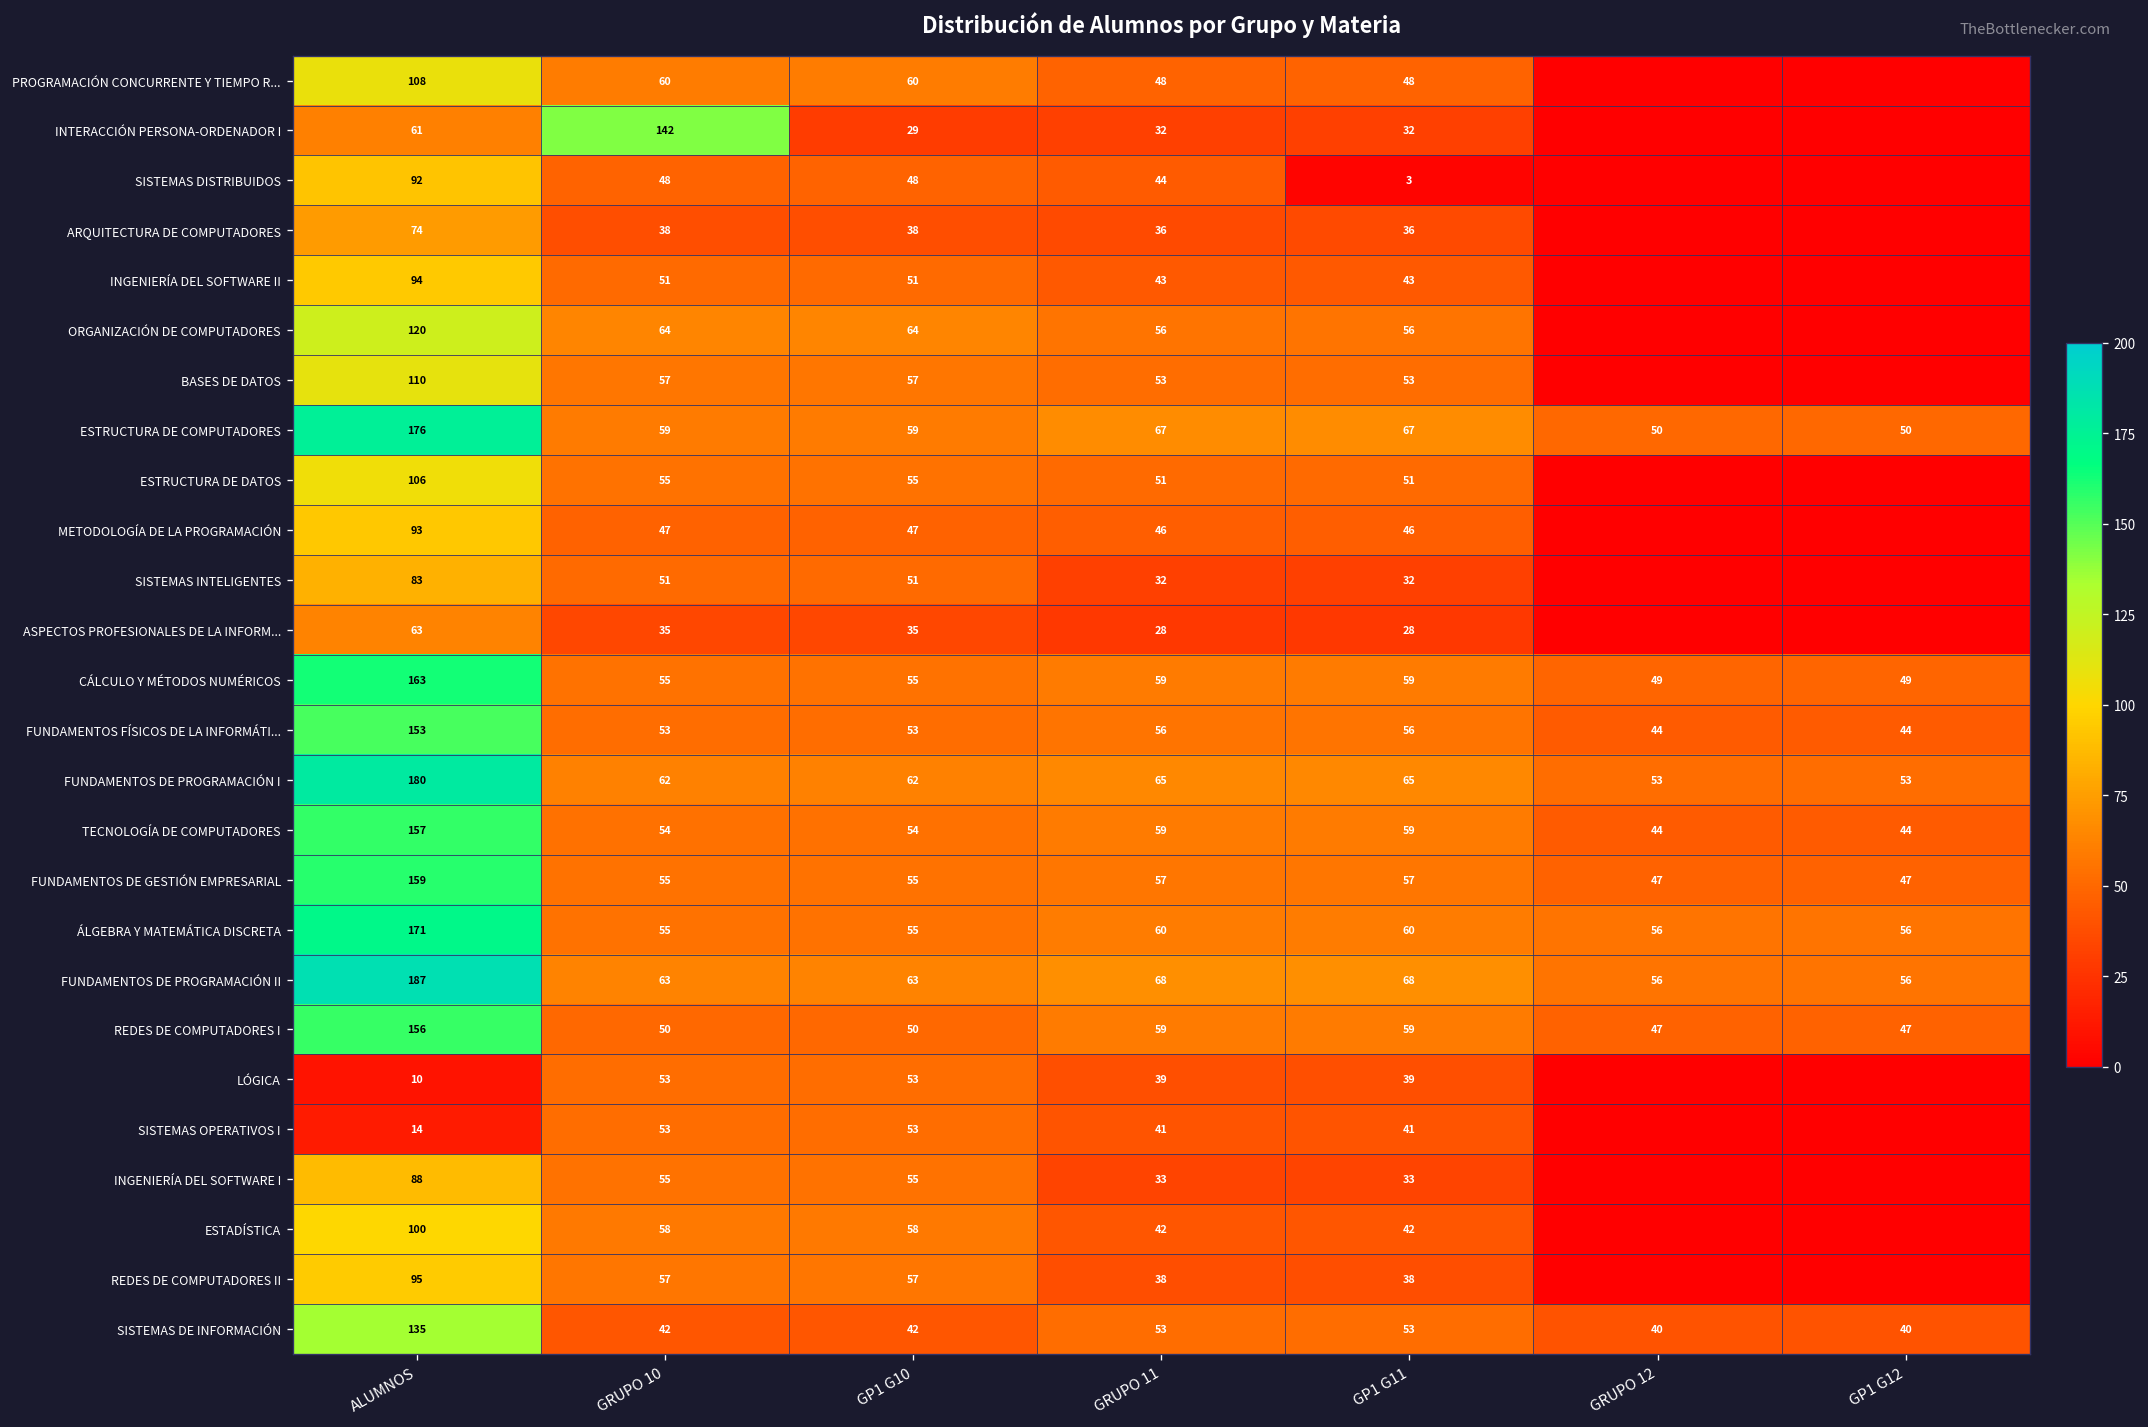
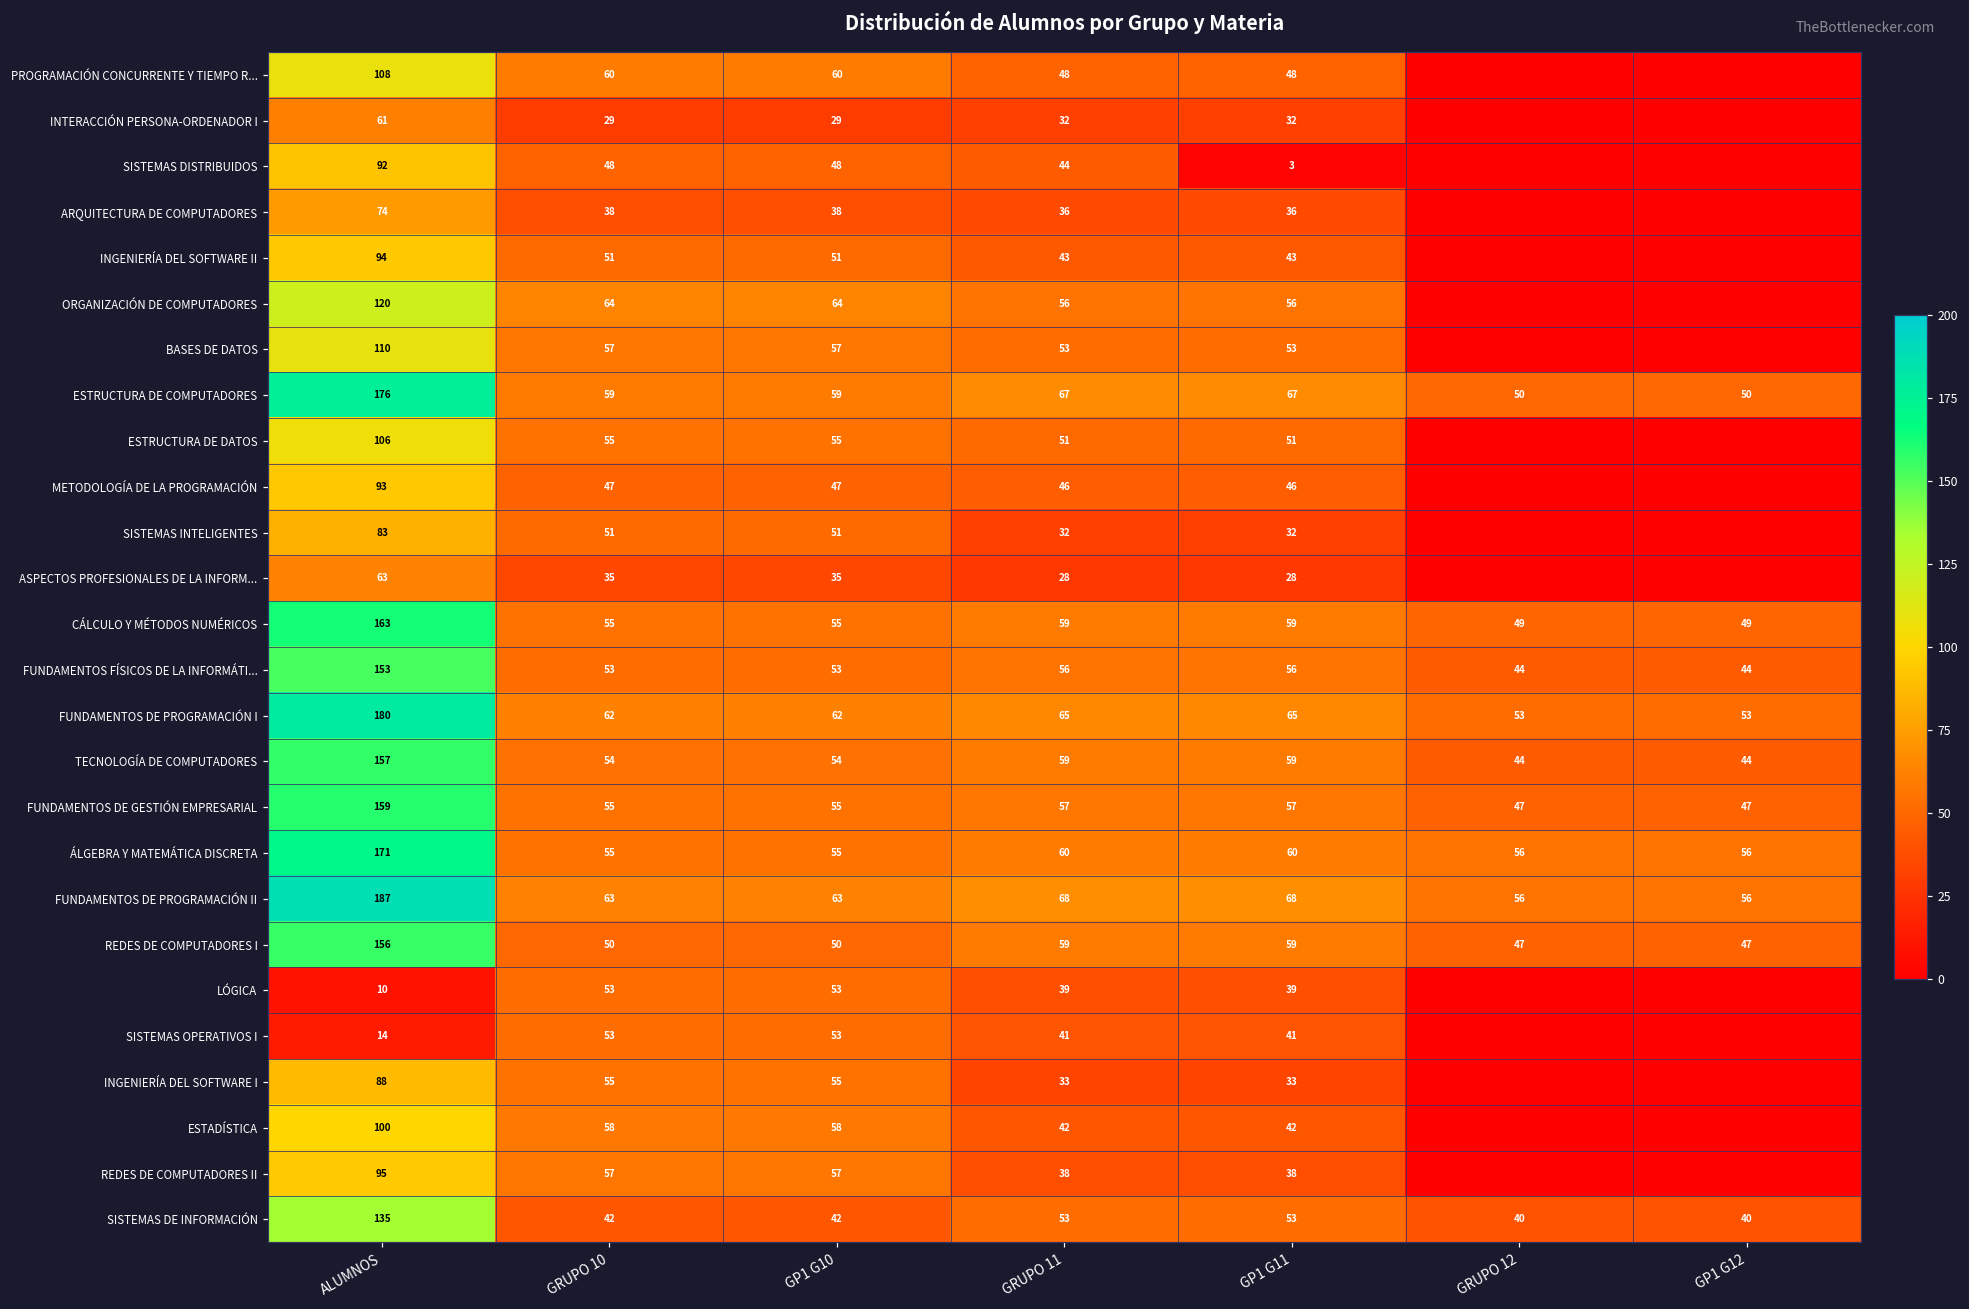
INTERACCIÓN PERSONA-ORDENADOR I, GRUPO 10: 142 -> 29
